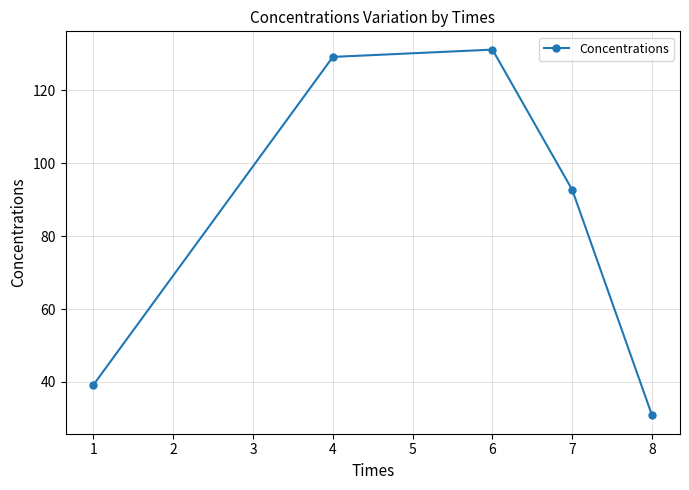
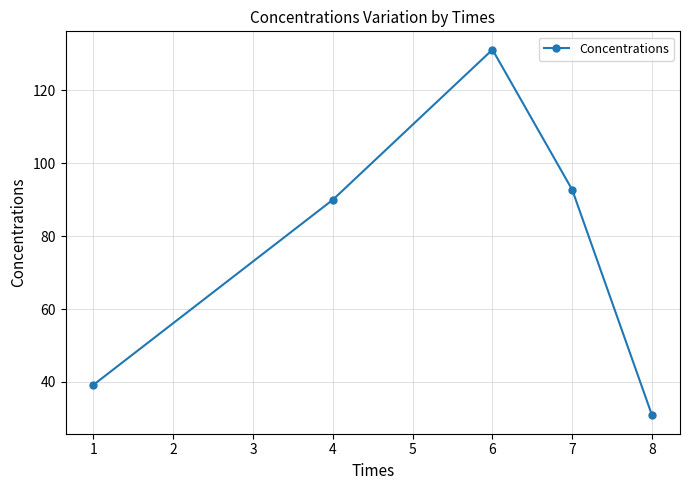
4: 129 -> 90
